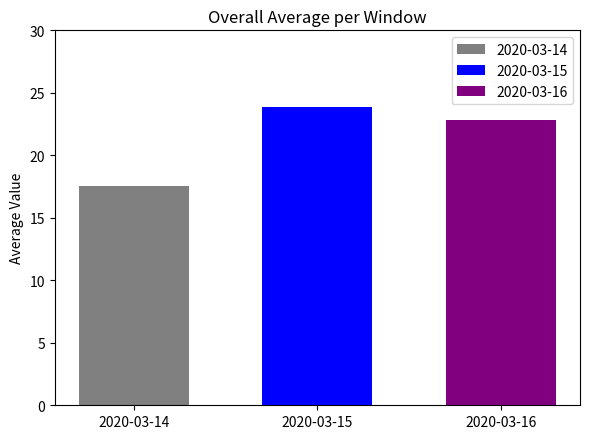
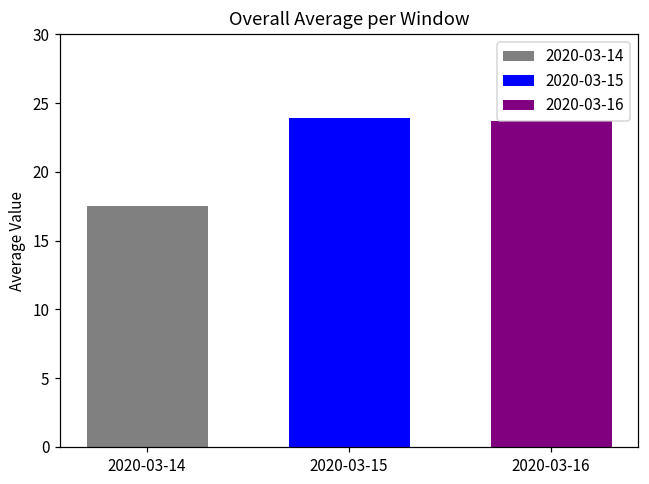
2020-03-16: 22.8 -> 23.7
